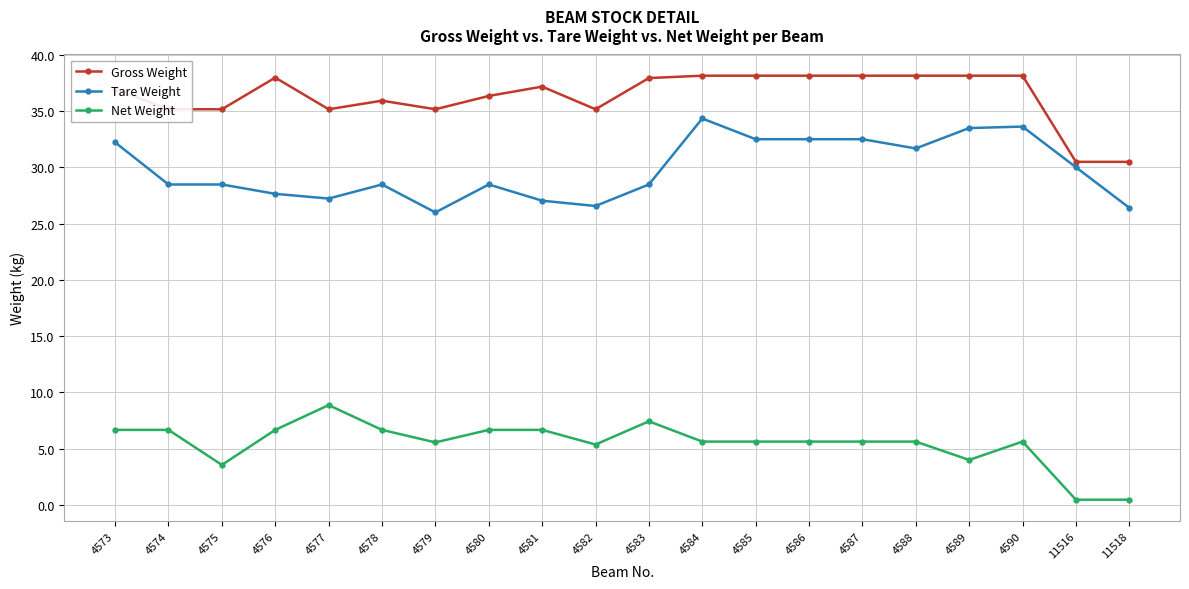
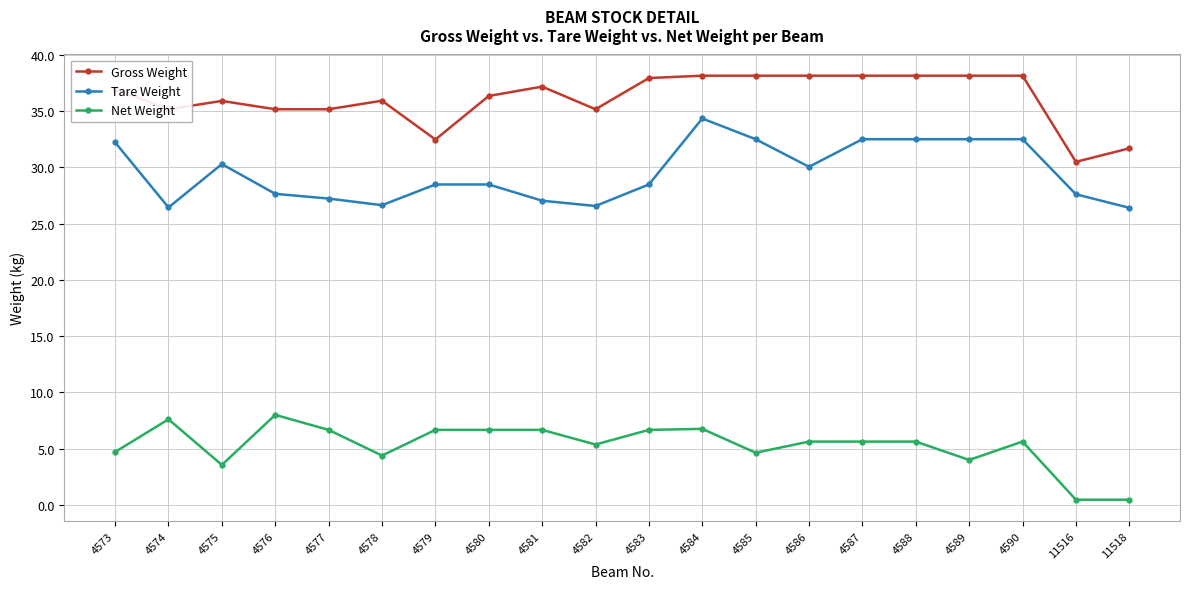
Net Weight, 4573: 6.7 -> 4.7
Tare Weight, 4574: 28.5 -> 26.4
Net Weight, 4574: 6.7 -> 7.6
Gross Weight, 4575: 35.2 -> 35.9
Tare Weight, 4575: 28.5 -> 30.3
Gross Weight, 4576: 38.0 -> 35.2
Net Weight, 4576: 6.7 -> 8.0
Net Weight, 4577: 8.9 -> 6.7
Tare Weight, 4578: 28.5 -> 26.6
Net Weight, 4578: 6.7 -> 4.4
Gross Weight, 4579: 35.2 -> 32.5
Tare Weight, 4579: 26.0 -> 28.5
Net Weight, 4579: 5.6 -> 6.7
Net Weight, 4583: 7.4 -> 6.7
Net Weight, 4584: 5.6 -> 6.8
Net Weight, 4585: 5.6 -> 4.7
Tare Weight, 4586: 32.5 -> 30.0
Tare Weight, 4588: 31.7 -> 32.5
Tare Weight, 4589: 33.5 -> 32.5
Tare Weight, 4590: 33.6 -> 32.5
Tare Weight, 11516: 30.0 -> 27.6
Gross Weight, 11518: 30.5 -> 31.7
